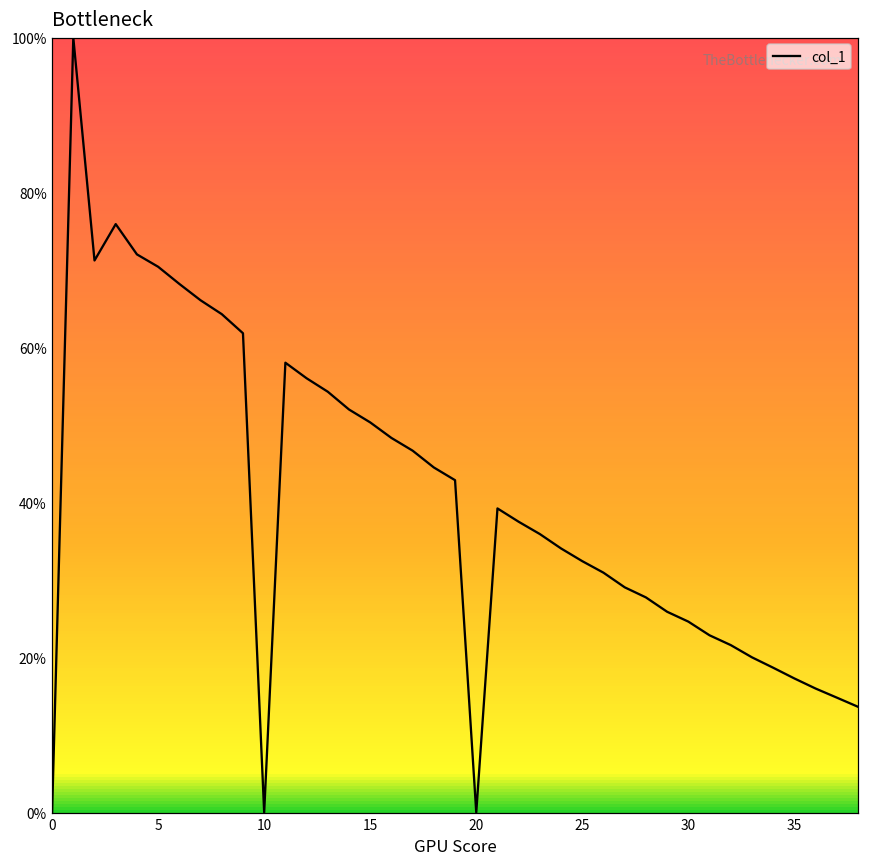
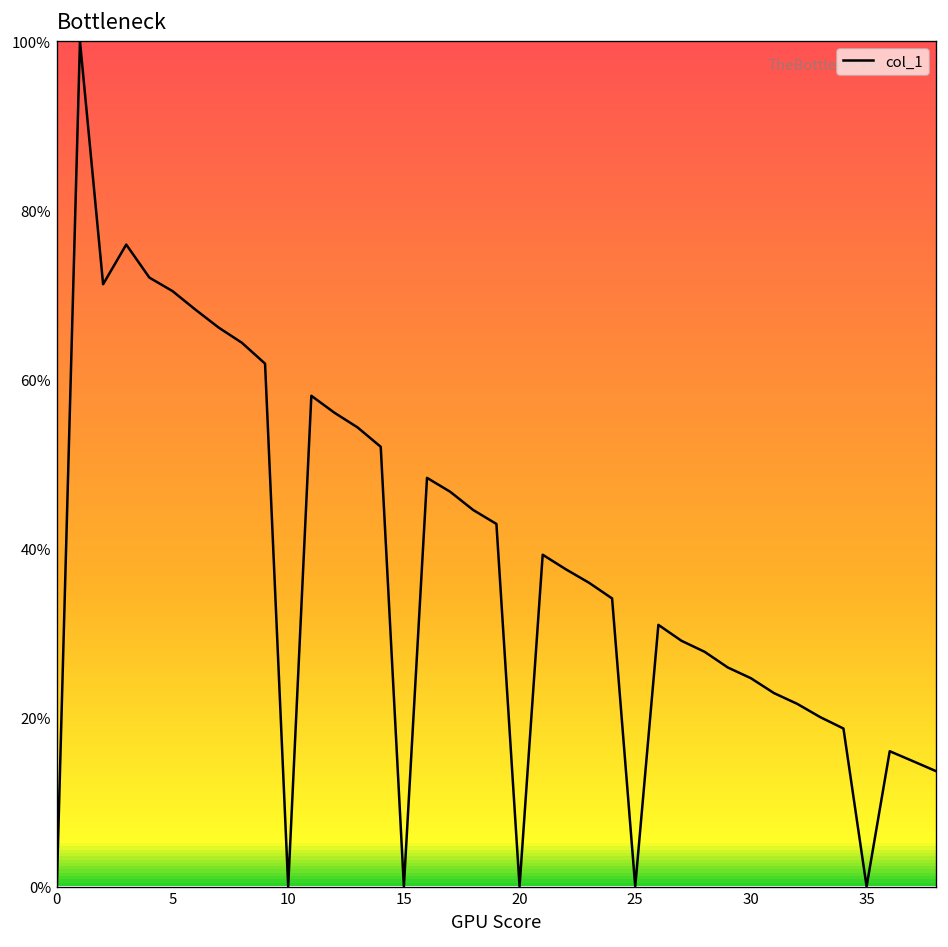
15: 50% -> 0%
25: 32% -> 0%
35: 17% -> 0%
